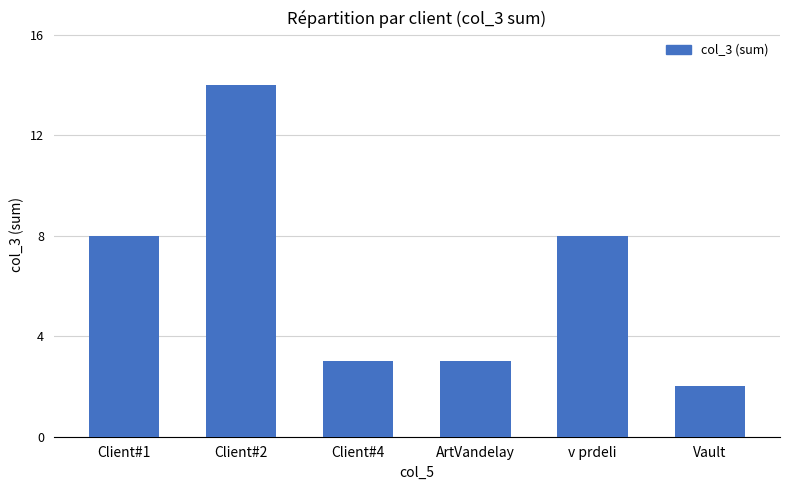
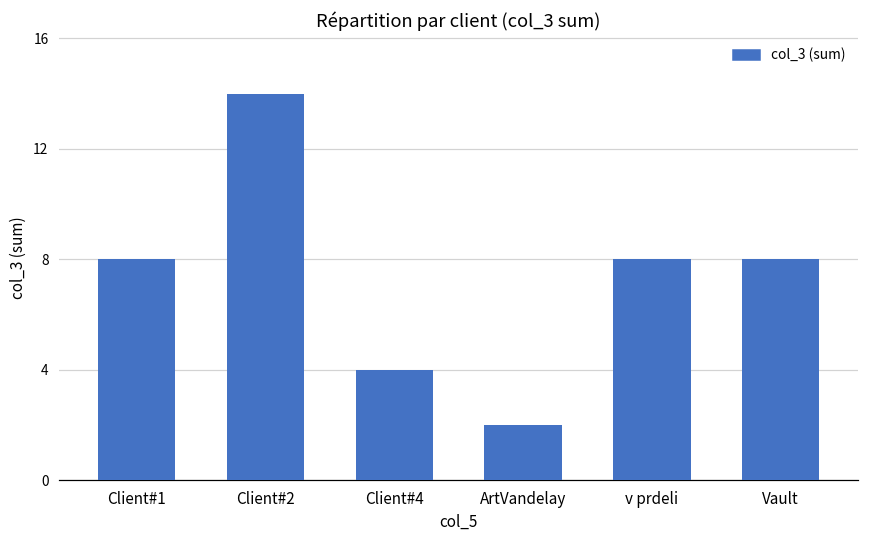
Client#4: 3 -> 4
ArtVandelay: 3 -> 2
Vault: 2 -> 8
